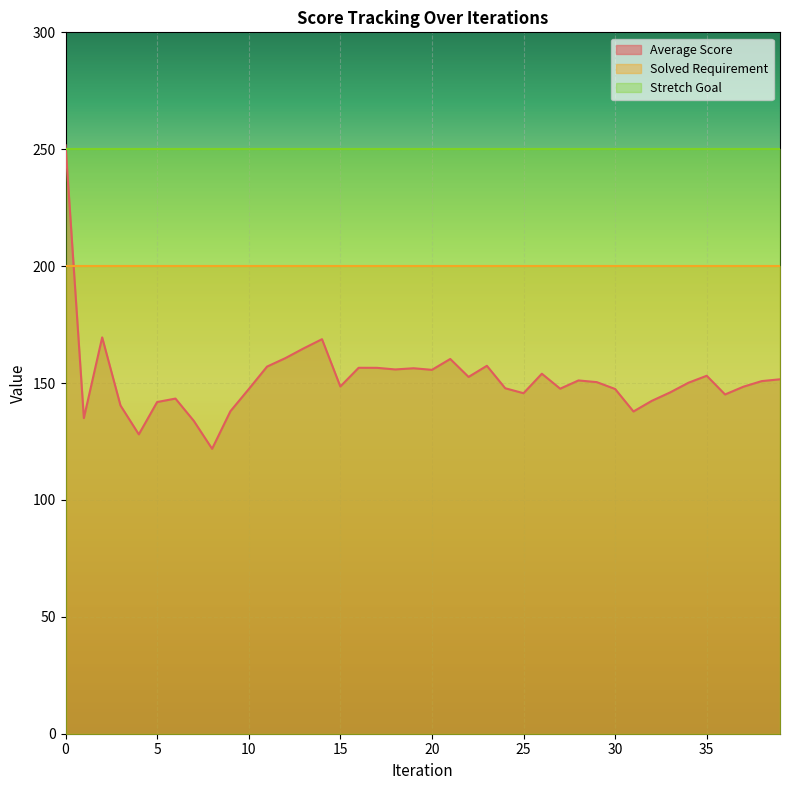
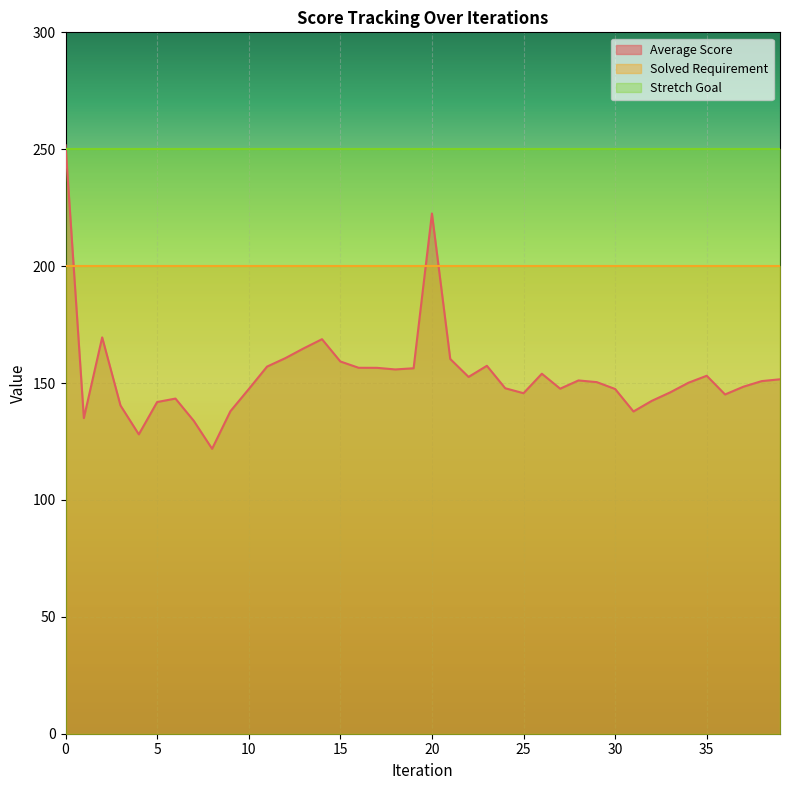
Average Score, 15: 149 -> 159
Average Score, 20: 156 -> 223
